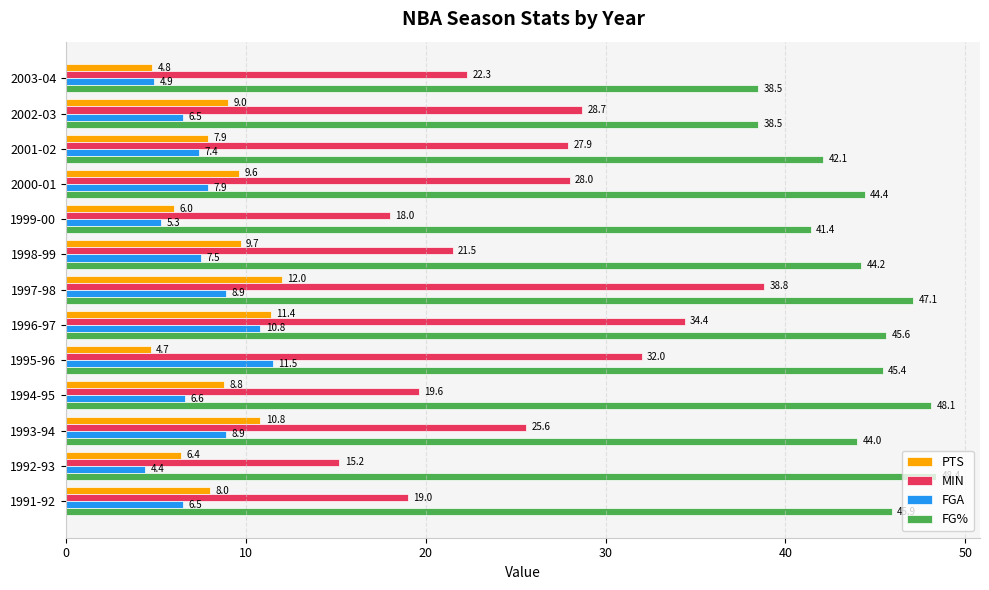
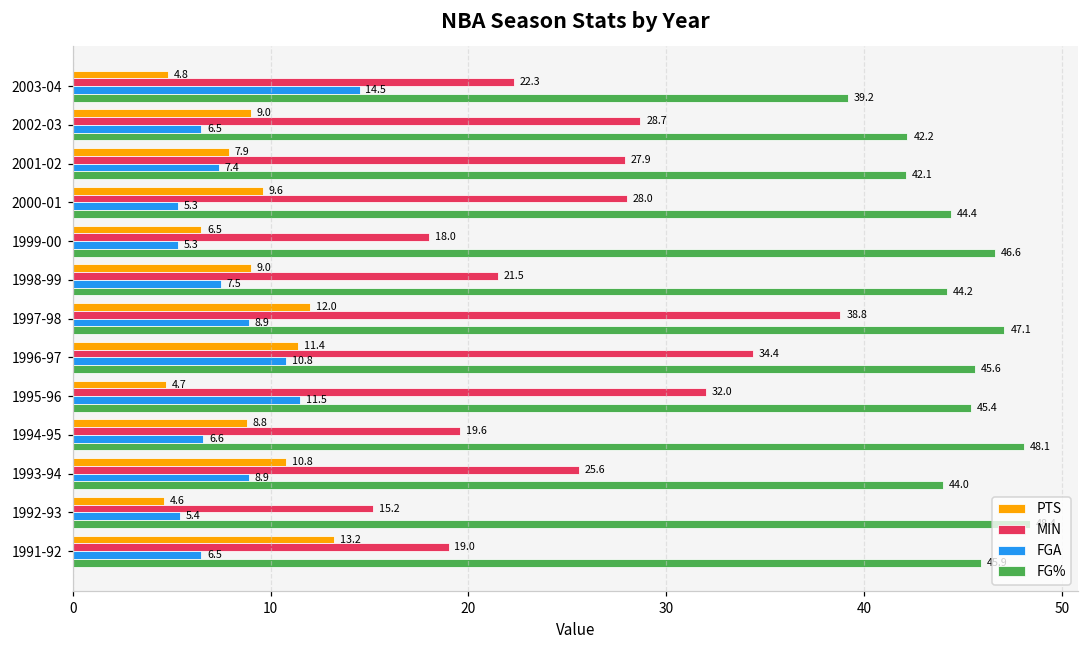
FGA, 2003-04: 4.9 -> 14.5
FG%, 2003-04: 38.5 -> 39.2
FG%, 2002-03: 38.5 -> 42.2
FGA, 2000-01: 7.9 -> 5.3
PTS, 1999-00: 6.0 -> 6.5
FG%, 1999-00: 41.4 -> 46.6
PTS, 1998-99: 9.7 -> 9.0
PTS, 1992-93: 6.4 -> 4.6
FGA, 1992-93: 4.4 -> 5.4
PTS, 1991-92: 8.0 -> 13.2
